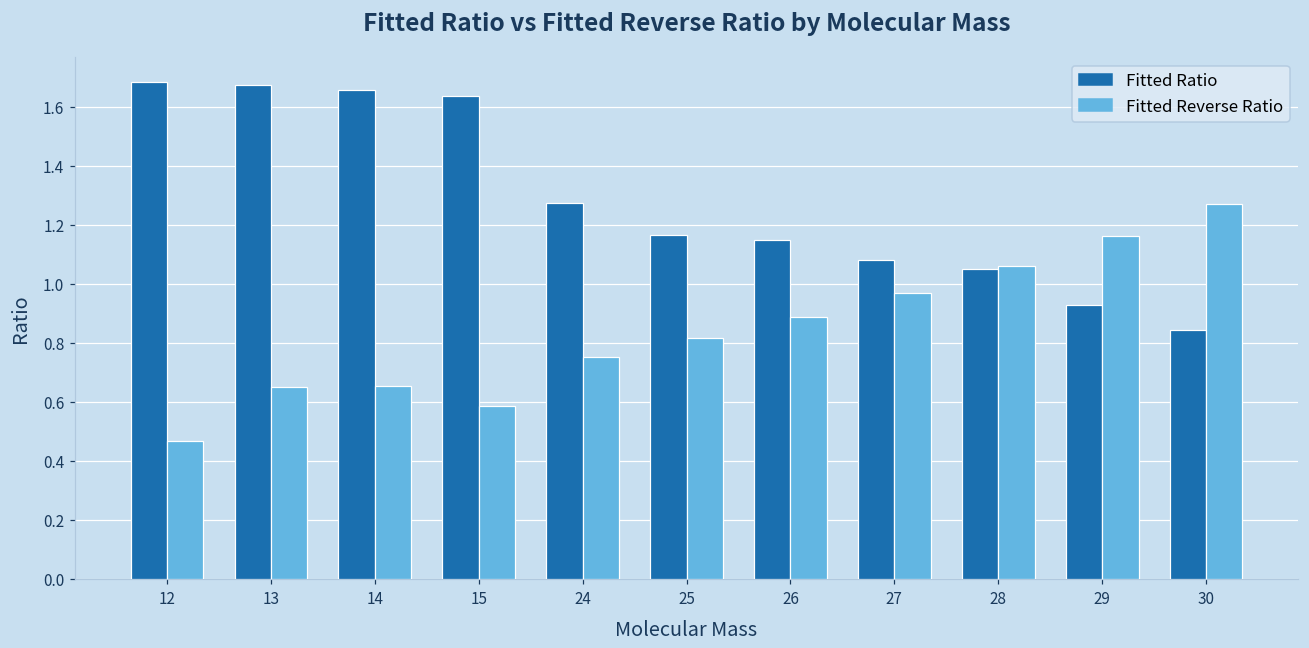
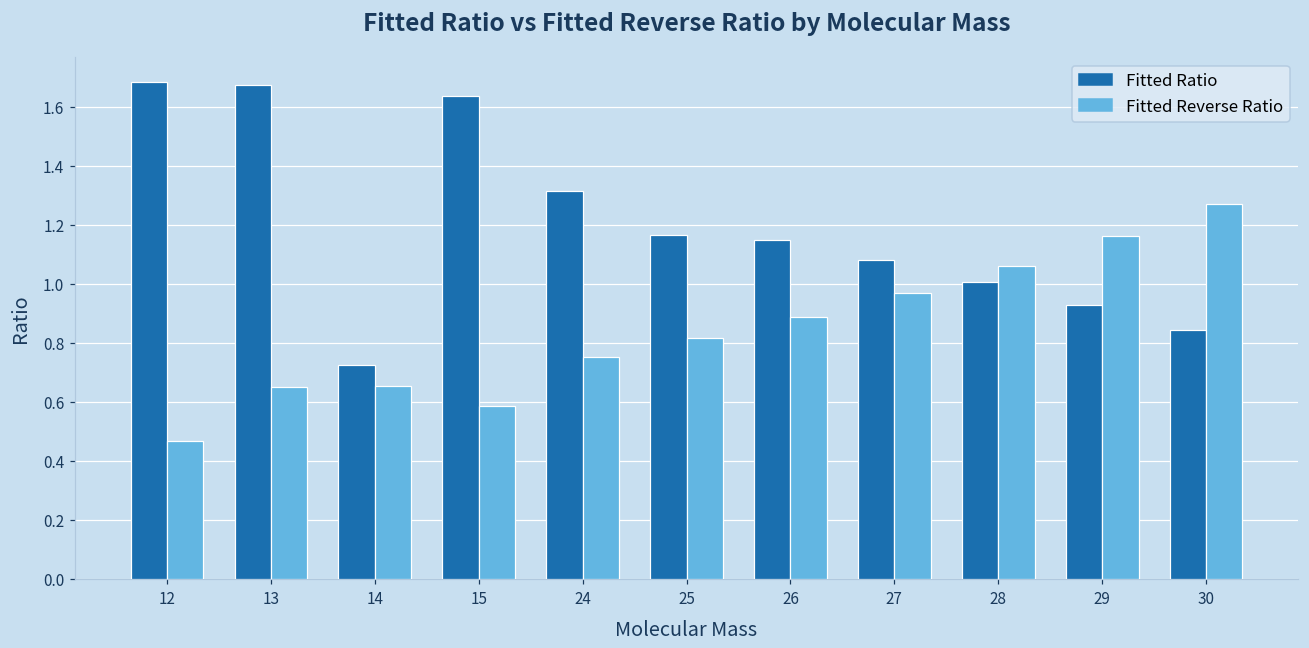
Fitted Ratio, 14: 1.66 -> 0.73
Fitted Ratio, 24: 1.28 -> 1.31
Fitted Ratio, 28: 1.05 -> 1.00
